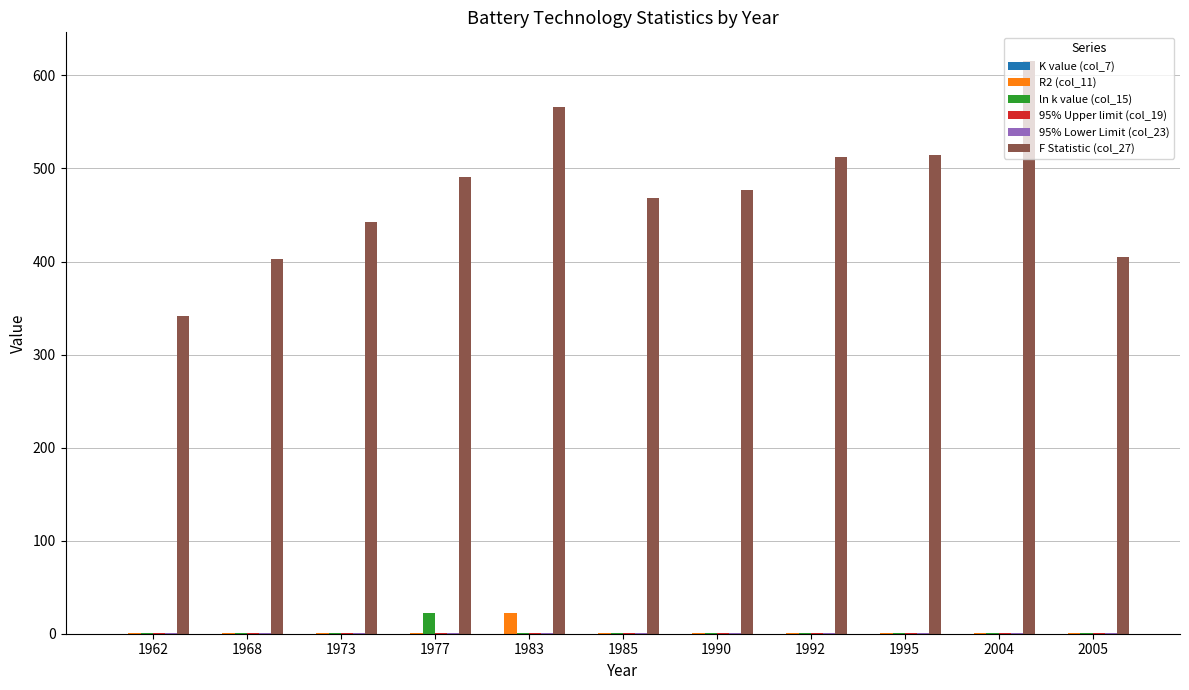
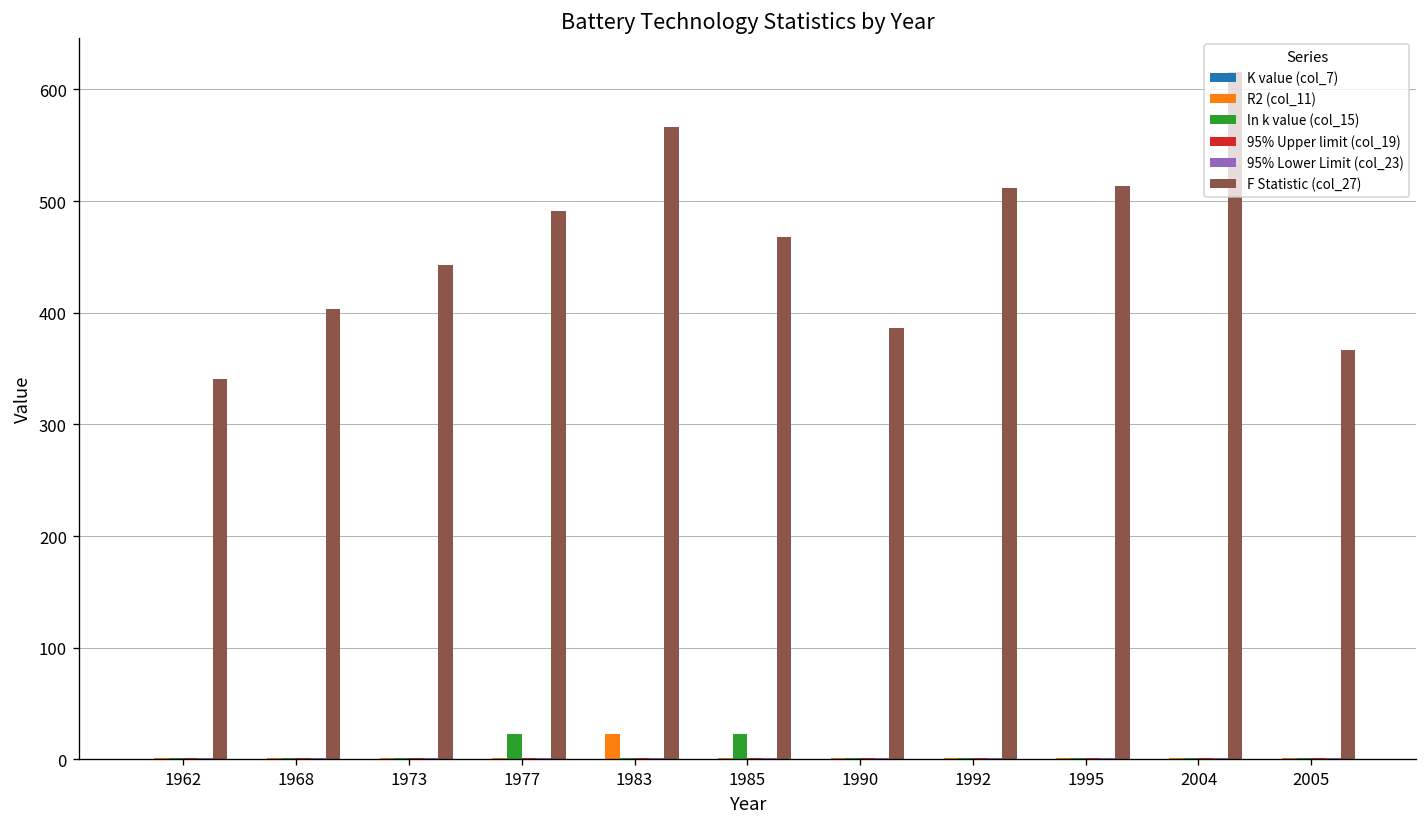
ln k value (col_15), 1985: 0 -> 20
F Statistic (col_27), 1990: 480 -> 390
F Statistic (col_27), 2005: 400 -> 370
